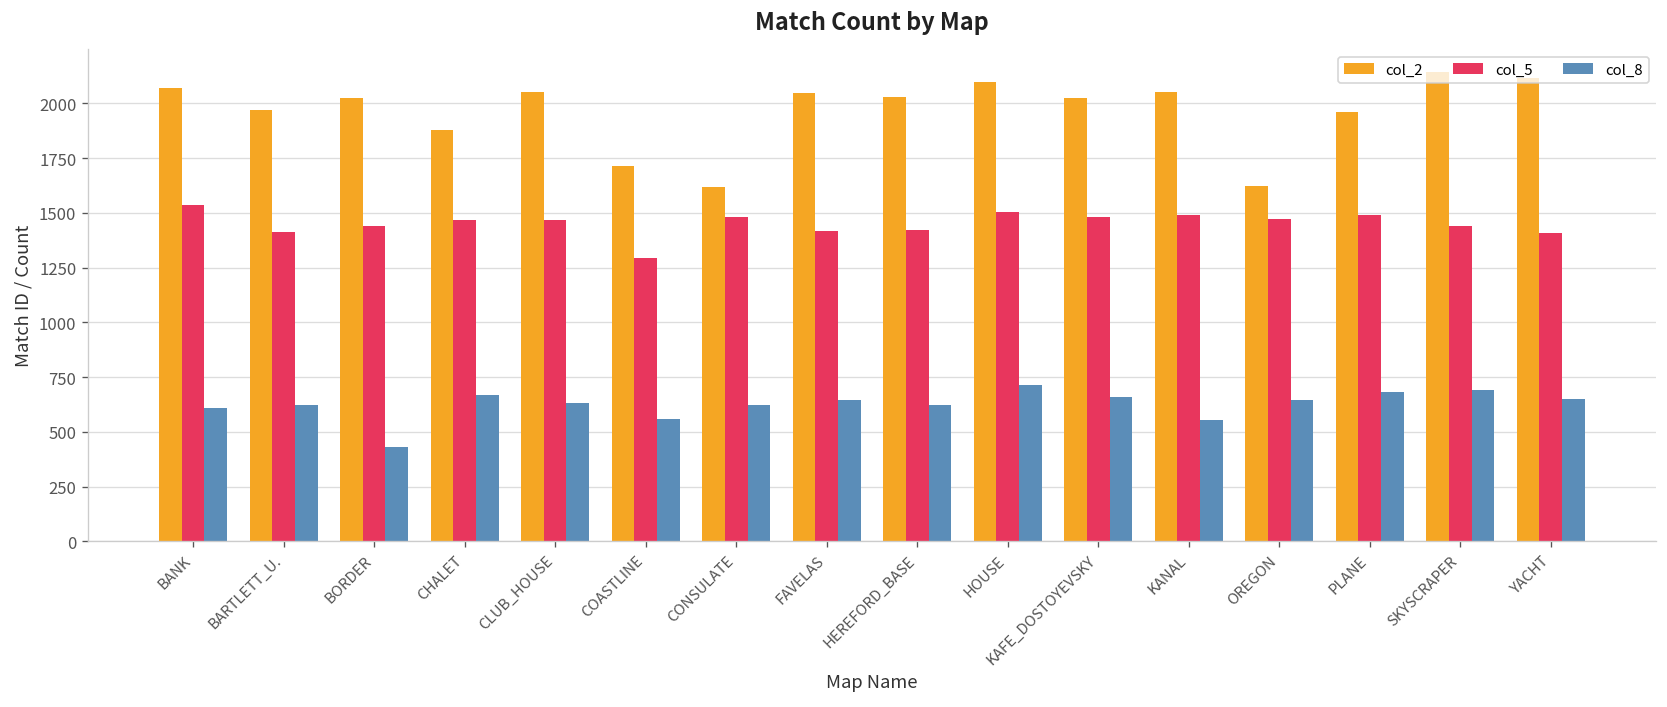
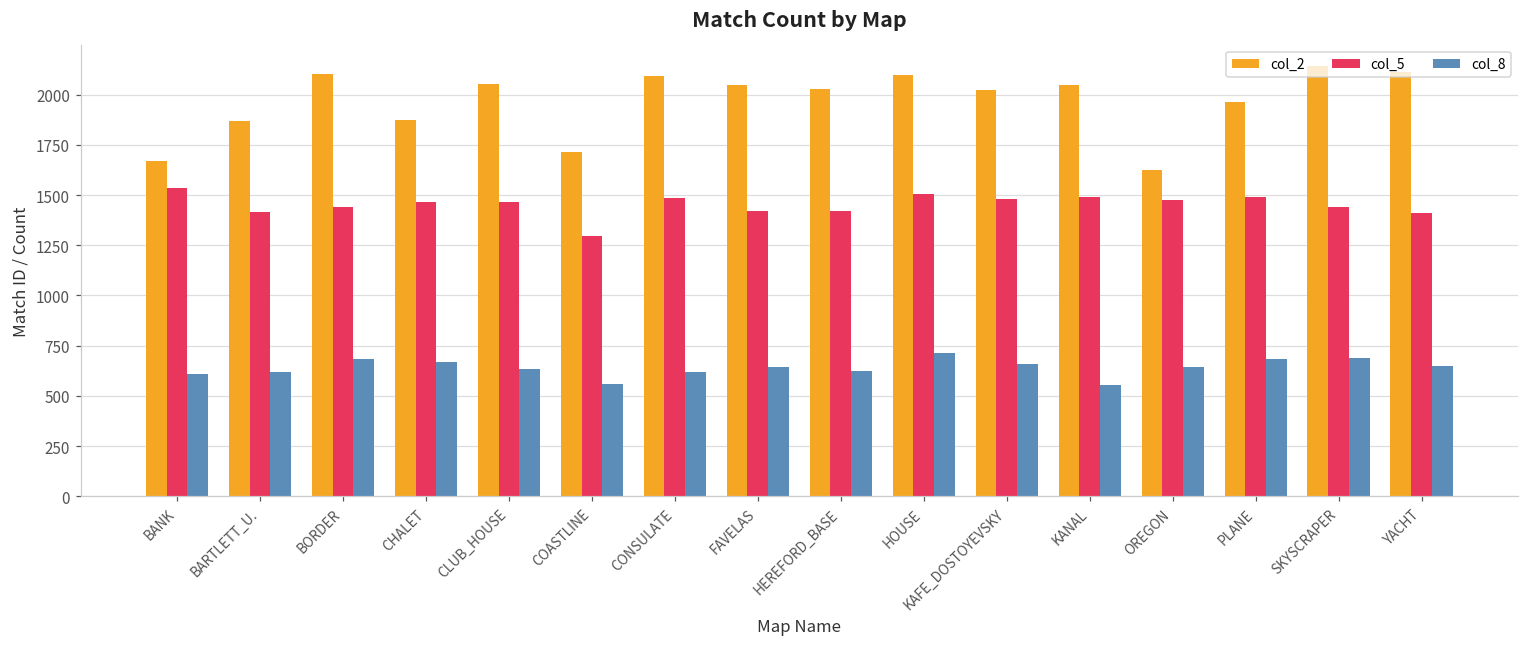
col_2, BANK: 2070 -> 1670
col_2, BARTLETT_U.: 1970 -> 1870
col_2, BORDER: 2030 -> 2100
col_8, BORDER: 430 -> 680
col_2, CONSULATE: 1620 -> 2090
